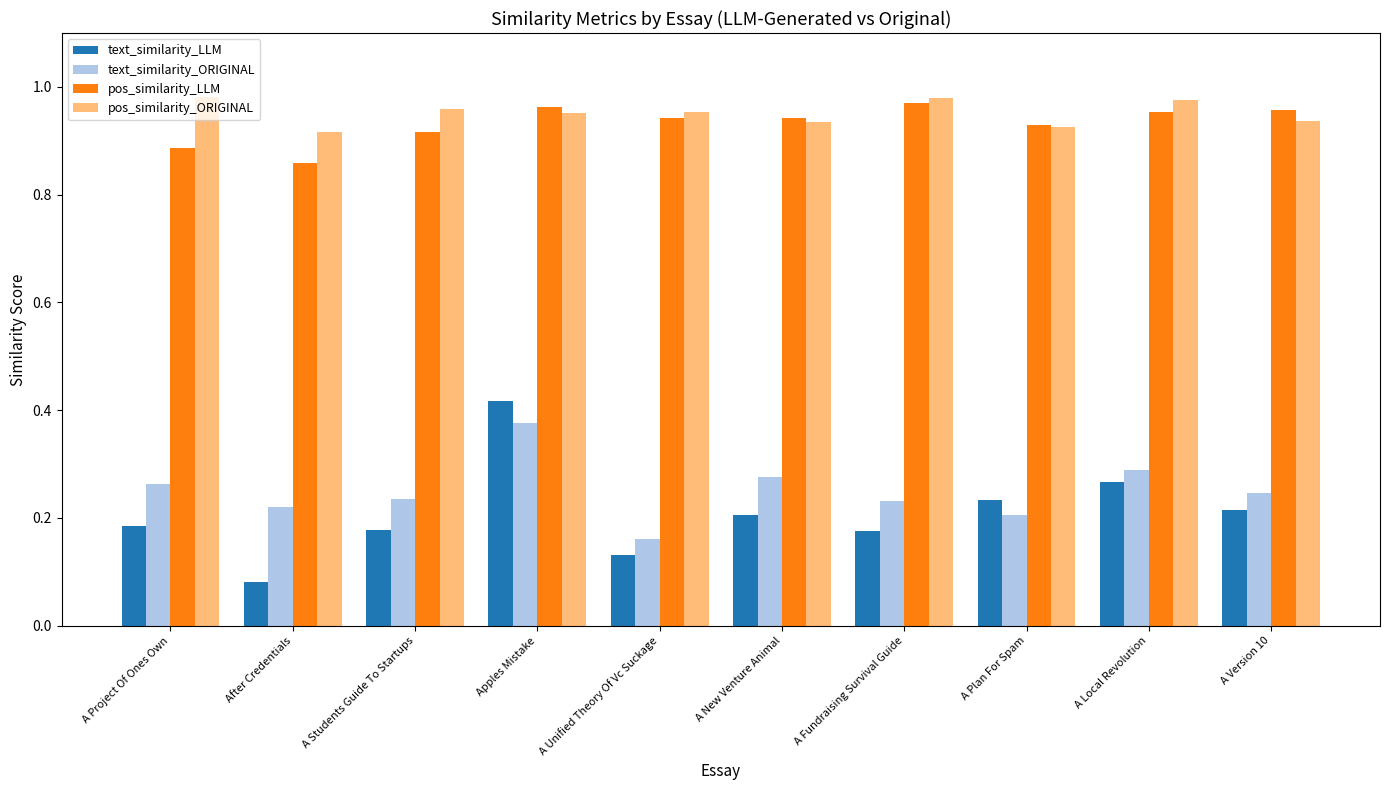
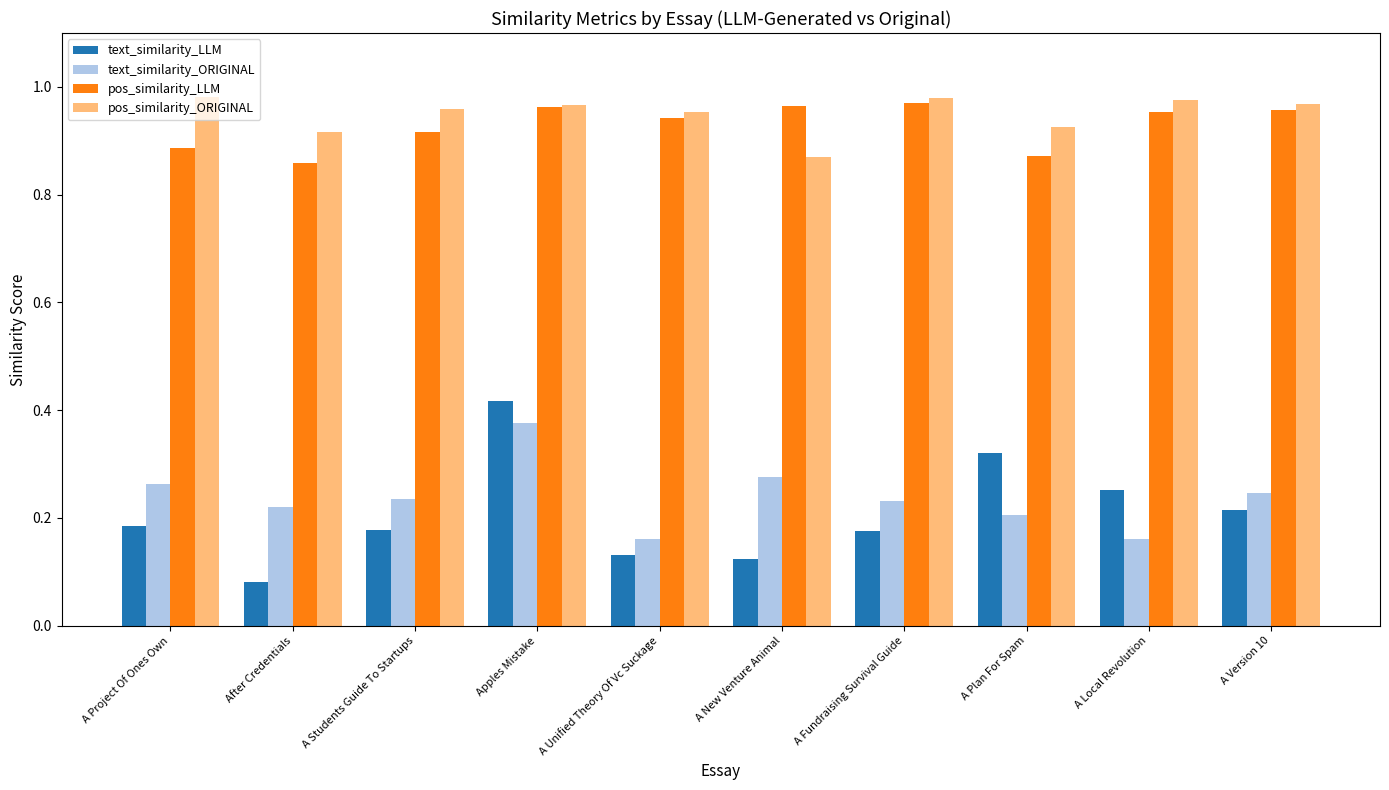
pos_similarity_ORIGINAL, Apples Mistake: 0.95 -> 0.97
text_similarity_LLM, A New Venture Animal: 0.21 -> 0.12
pos_similarity_LLM, A New Venture Animal: 0.94 -> 0.97
pos_similarity_ORIGINAL, A New Venture Animal: 0.93 -> 0.87
text_similarity_LLM, A Plan For Spam: 0.23 -> 0.32
pos_similarity_LLM, A Plan For Spam: 0.93 -> 0.87
text_similarity_LLM, A Local Revolution: 0.27 -> 0.25
text_similarity_ORIGINAL, A Local Revolution: 0.29 -> 0.16
pos_similarity_ORIGINAL, A Version 10: 0.94 -> 0.97
